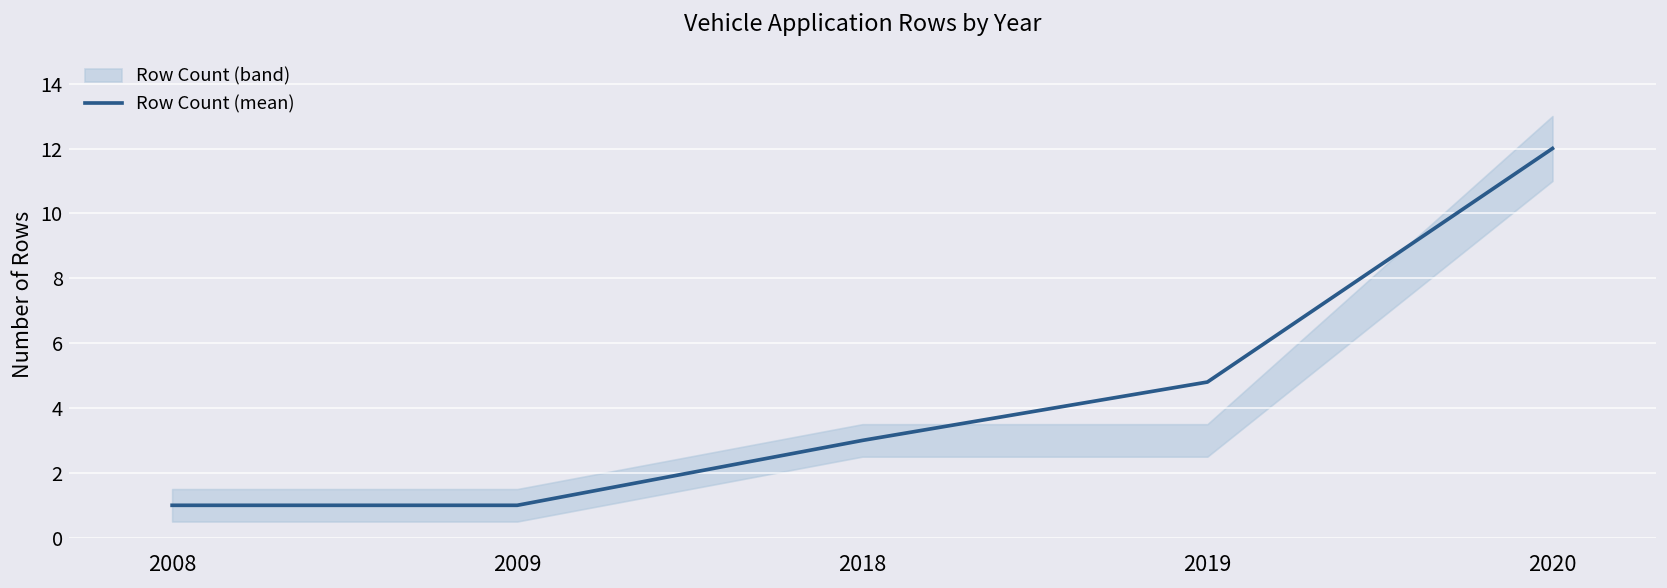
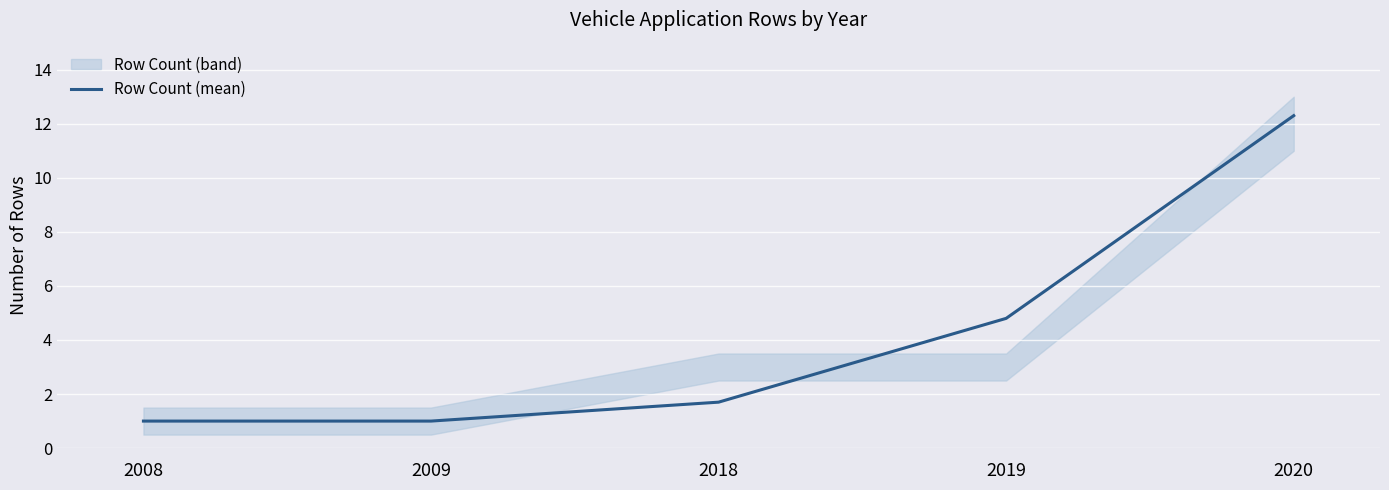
Row Count (mean), 2018: 3.0 -> 1.7
Row Count (mean), 2020: 12.0 -> 12.3
